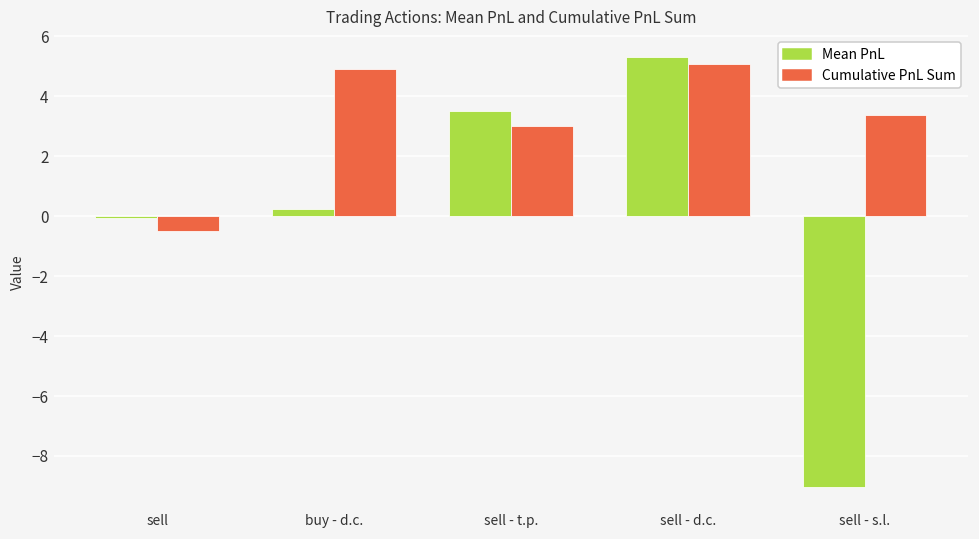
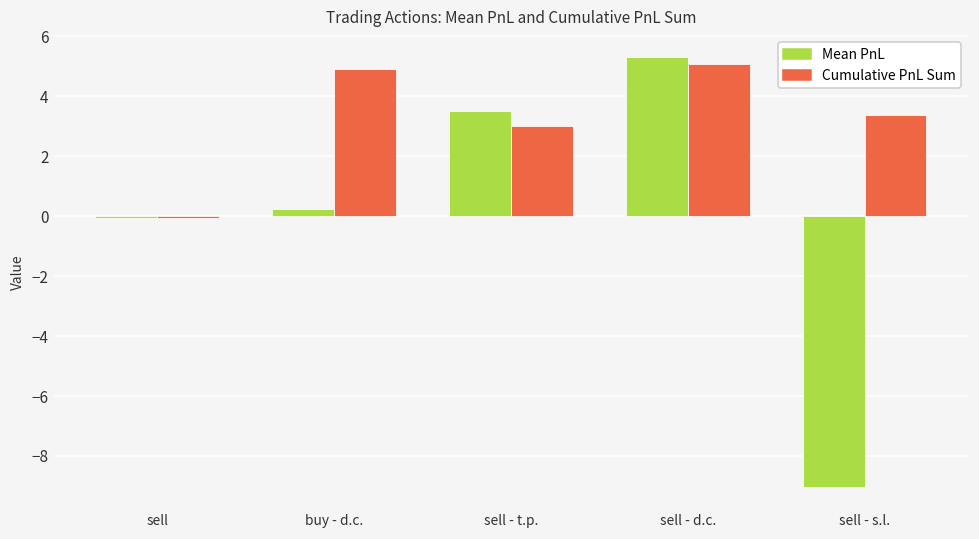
Cumulative PnL Sum, sell: -0.5 -> -0.1
